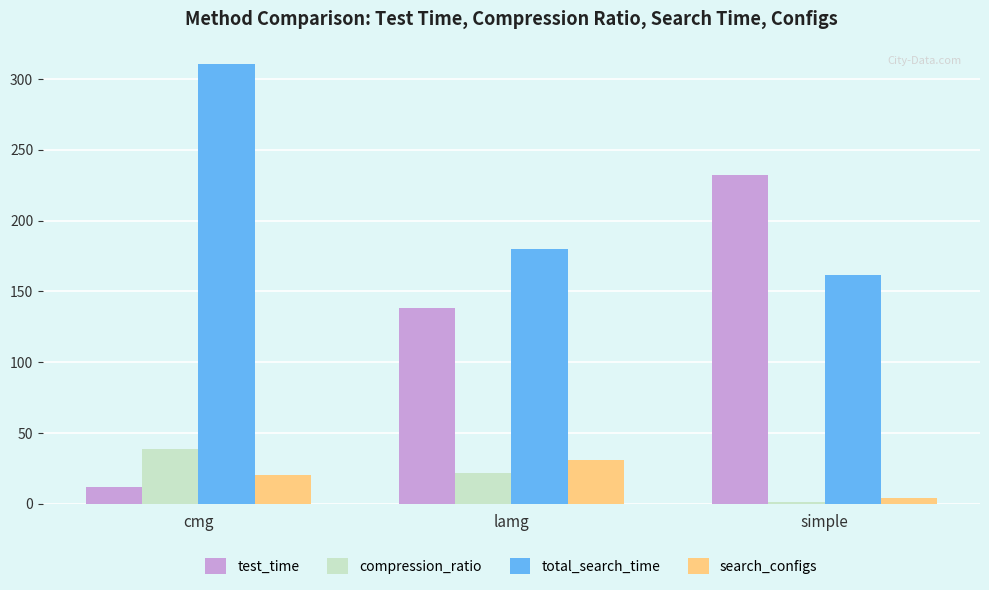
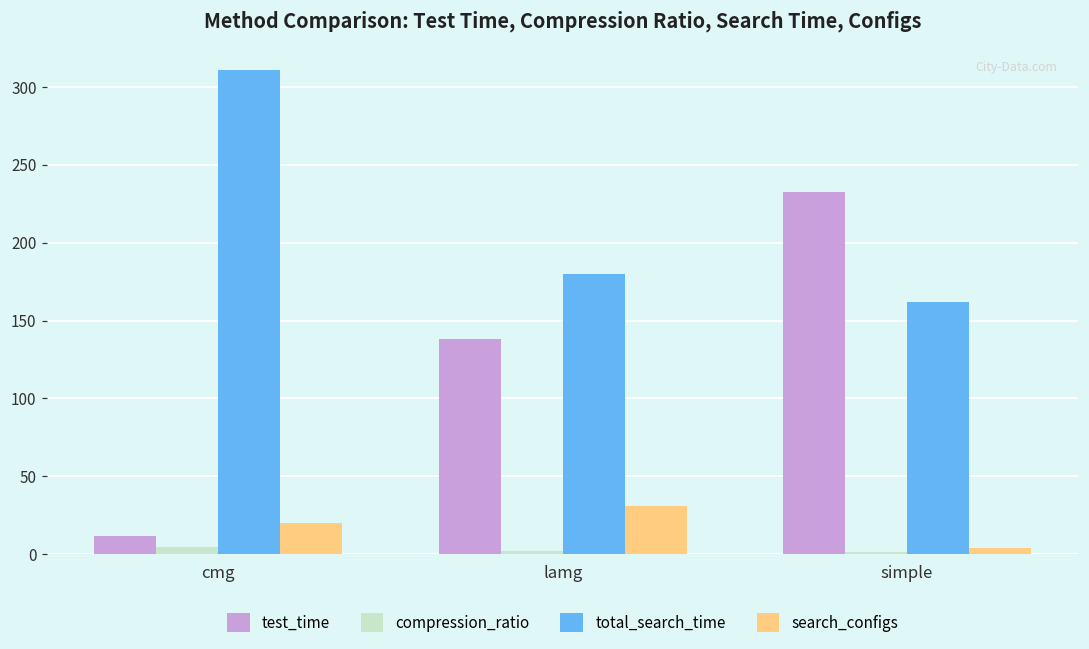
compression_ratio, cmg: 39 -> 4
compression_ratio, lamg: 22 -> 2
